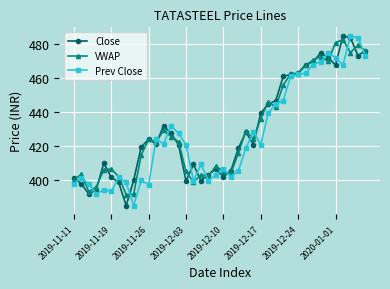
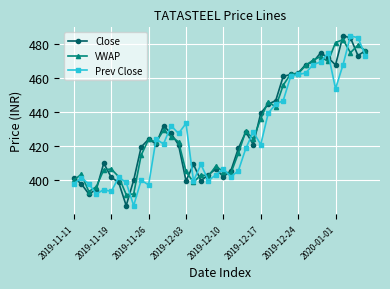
Prev Close, 2019-12-03: 421 -> 433
Prev Close, 2020-01-01: 472 -> 454
